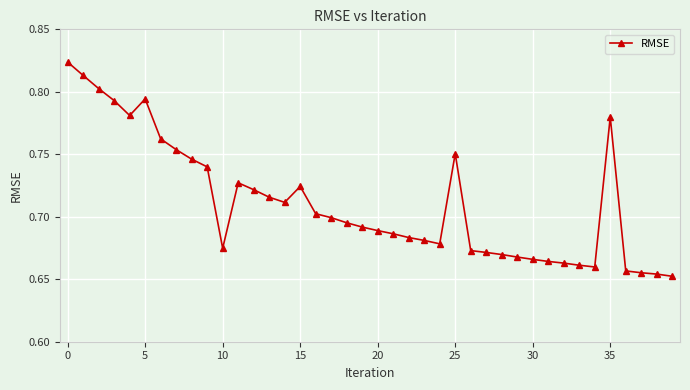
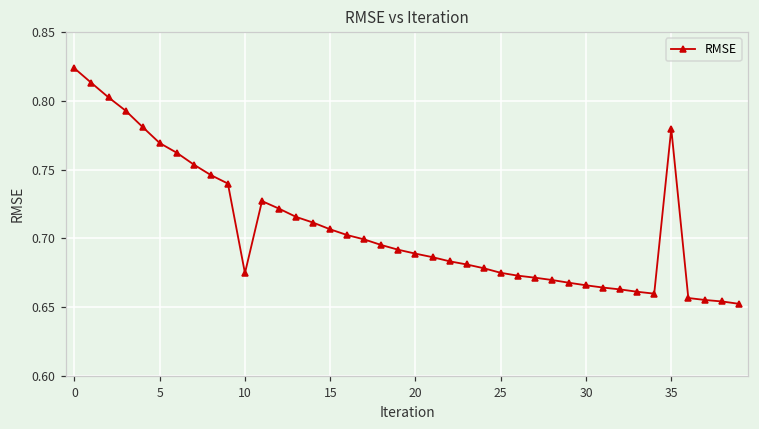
5: 0.794 -> 0.769
15: 0.724 -> 0.707
25: 0.751 -> 0.675
